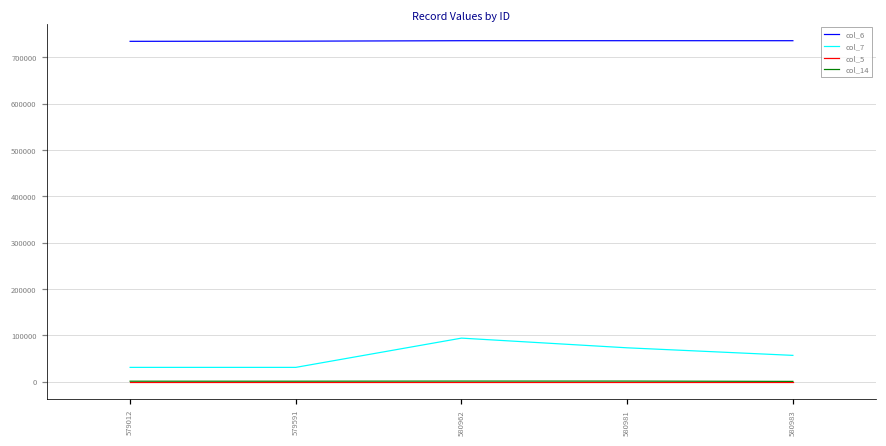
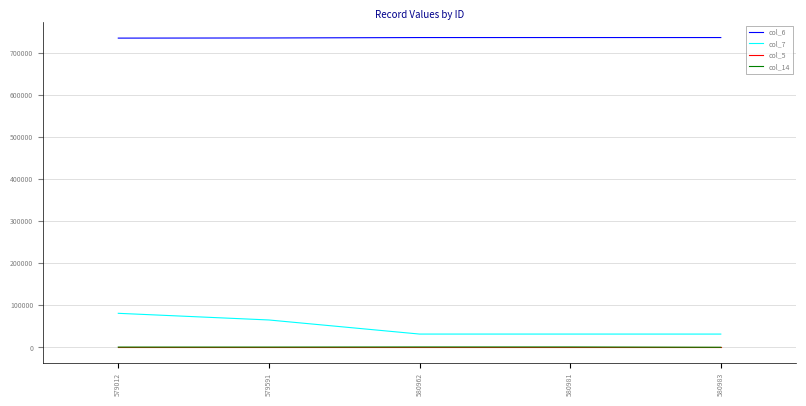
col_7, 579012: 30000 -> 80000
col_7, 579591: 30000 -> 70000
col_7, 580962: 90000 -> 30000
col_7, 580981: 70000 -> 30000
col_7, 580983: 60000 -> 30000
